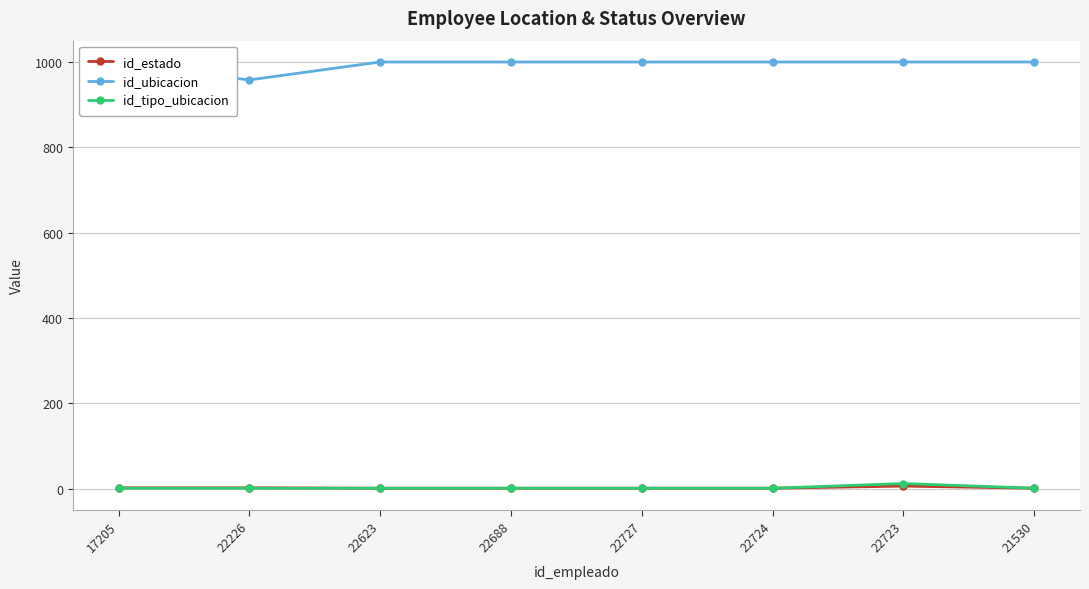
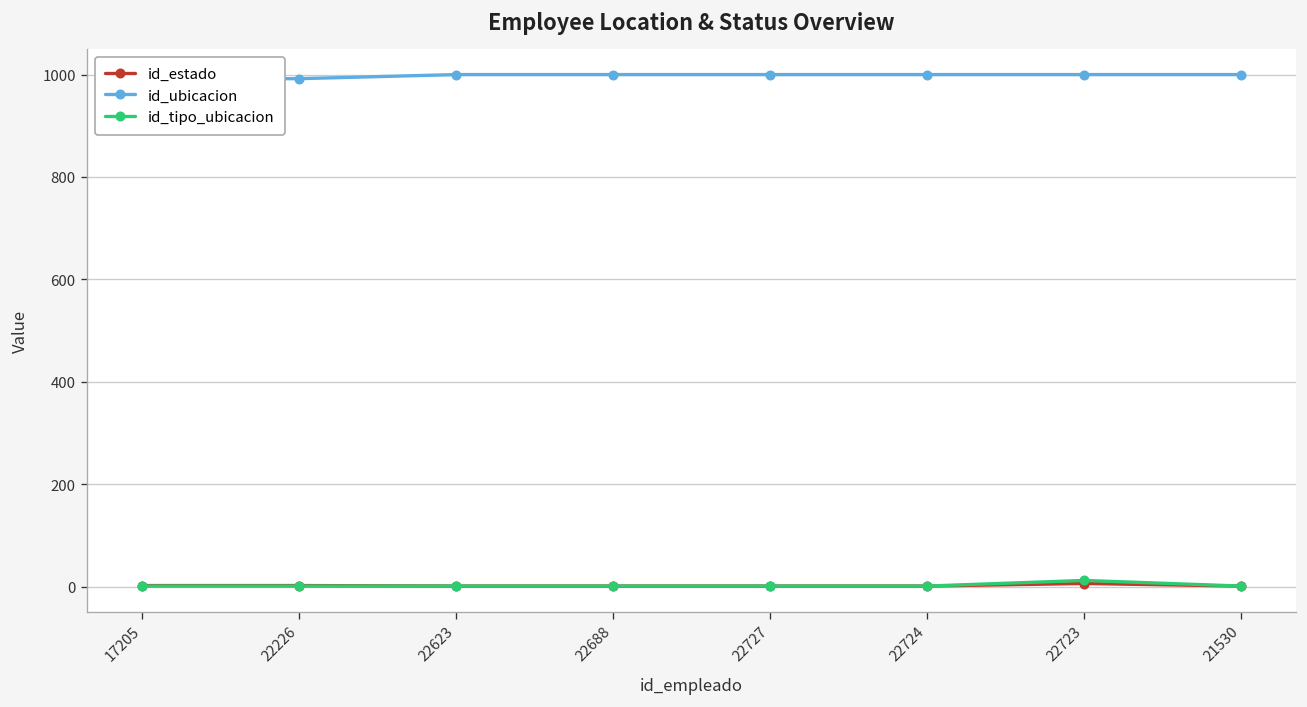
id_ubicacion, 22226: 960 -> 990
